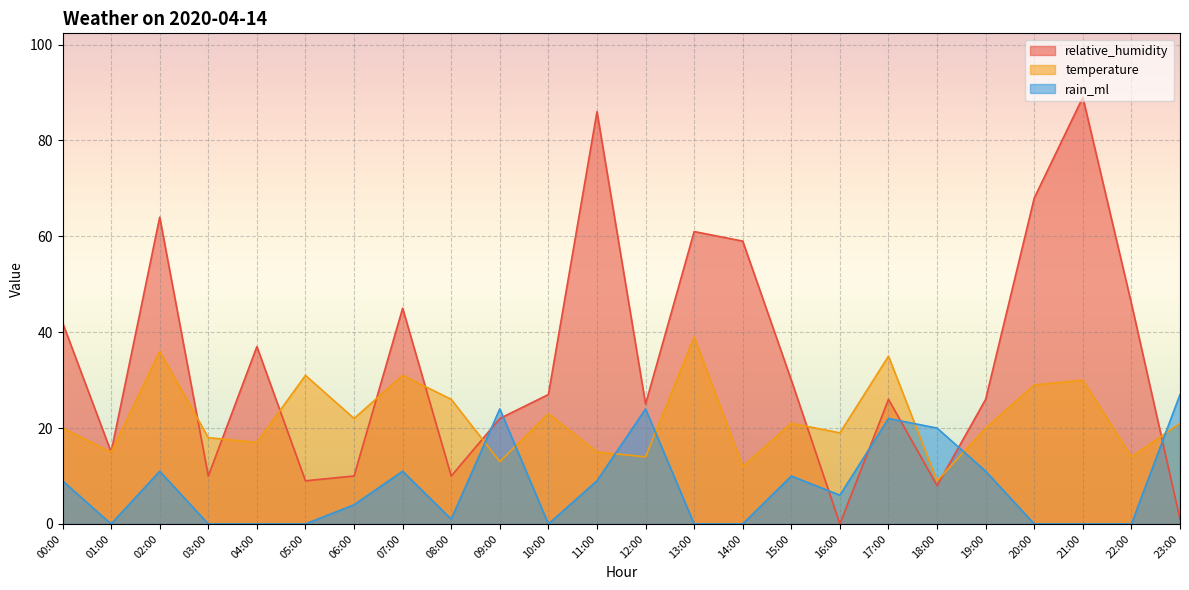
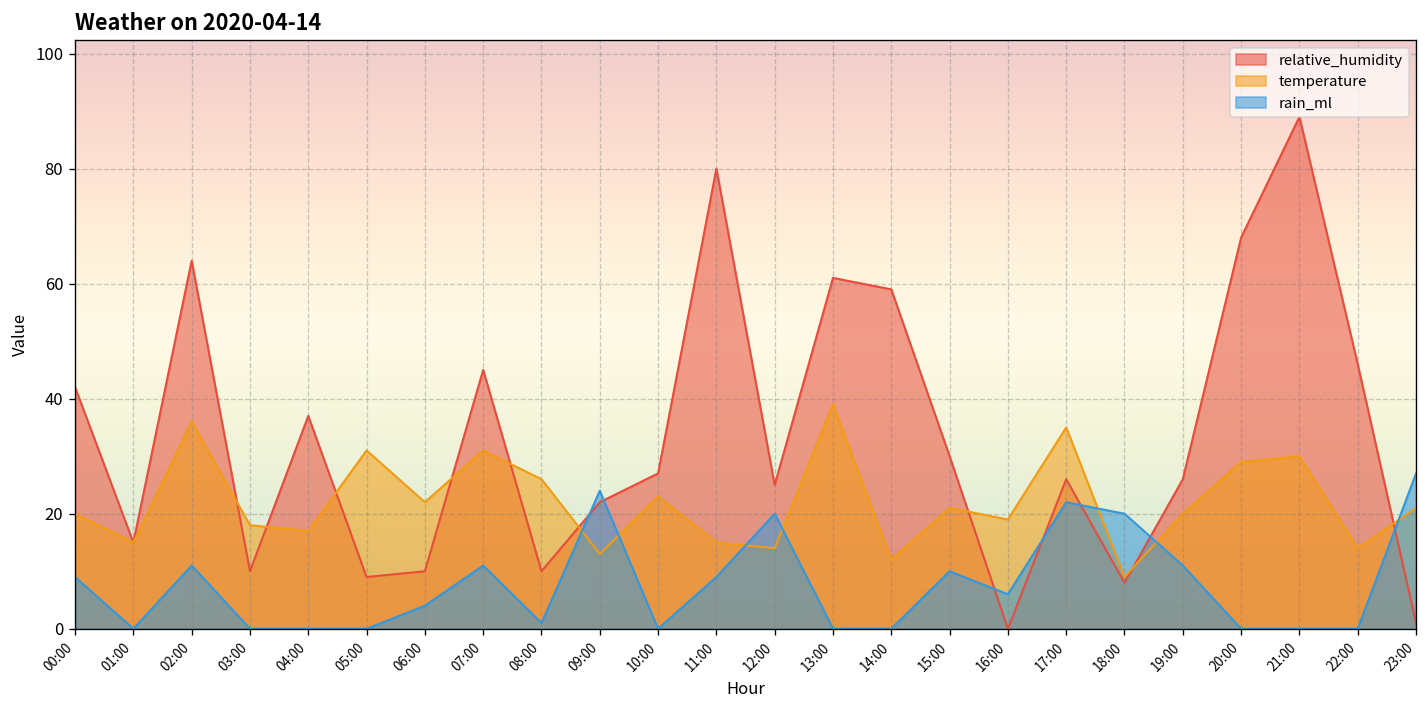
relative_humidity, 11:00: 86 -> 80
rain_ml, 12:00: 24 -> 20
